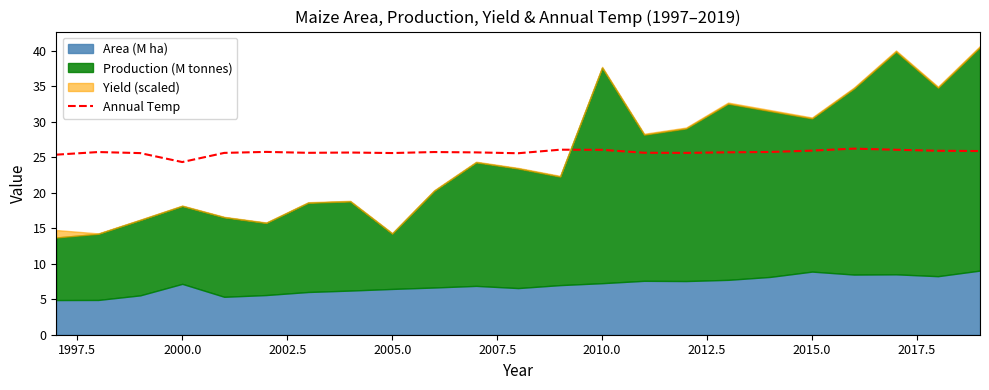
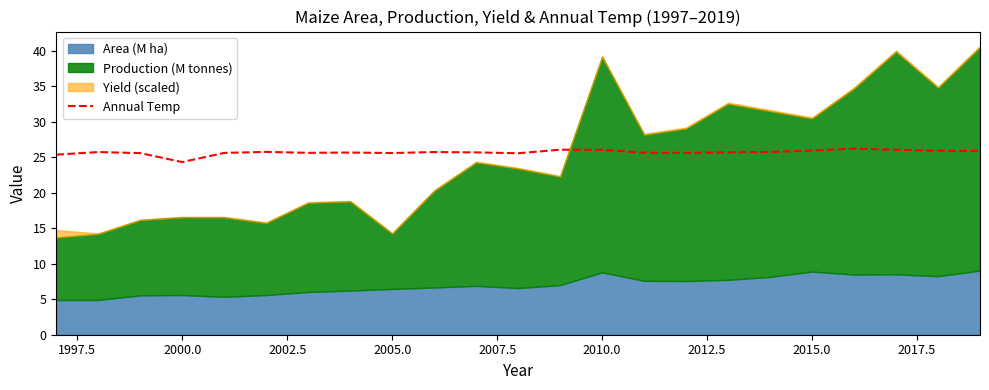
Area (M ha), 2000.0: 7 -> 6
Area (M ha), 2010.0: 7 -> 9
